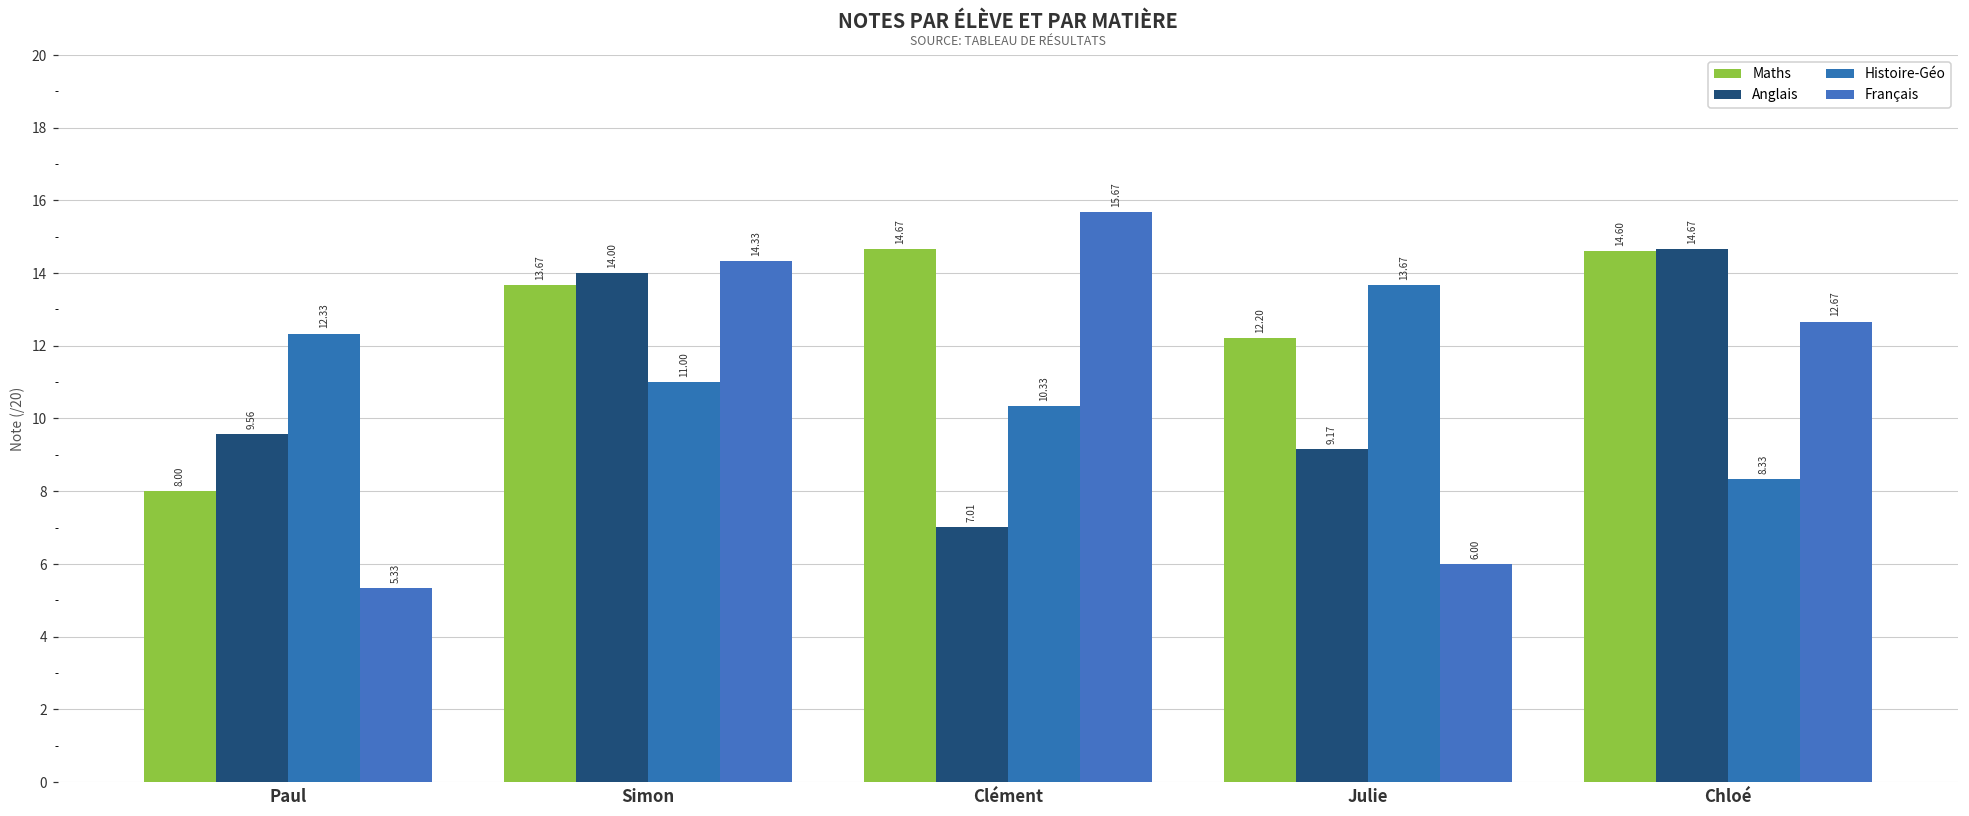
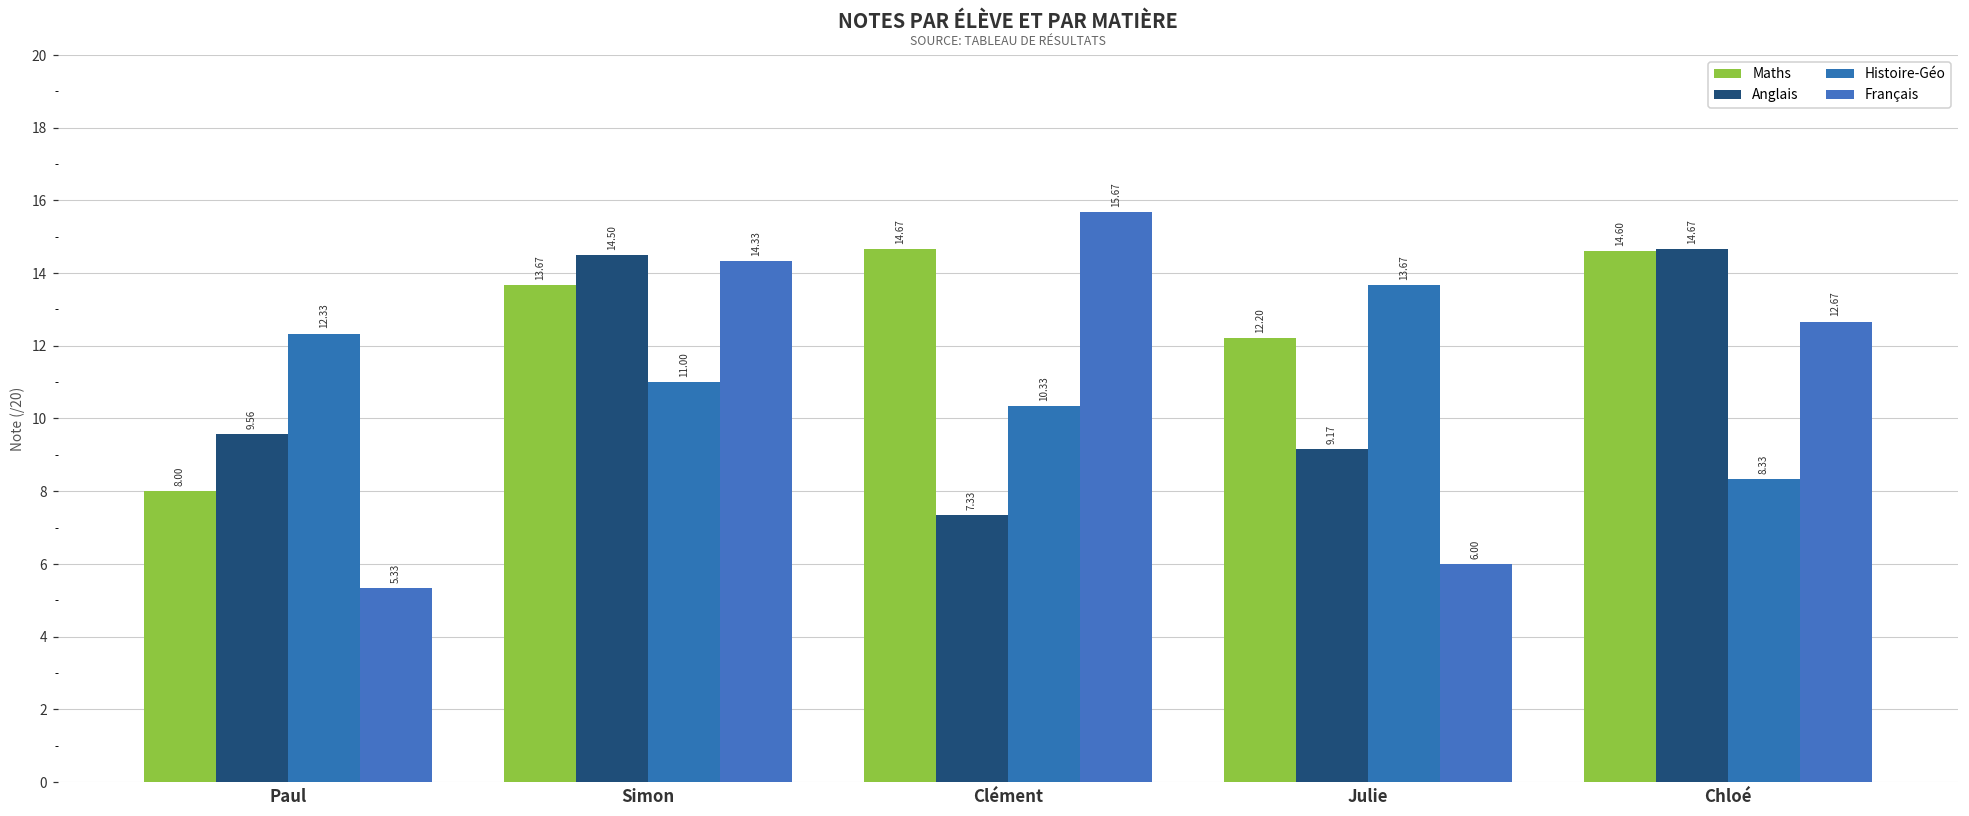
Anglais, Simon: 14.00 -> 14.50
Anglais, Clément: 7.01 -> 7.33
